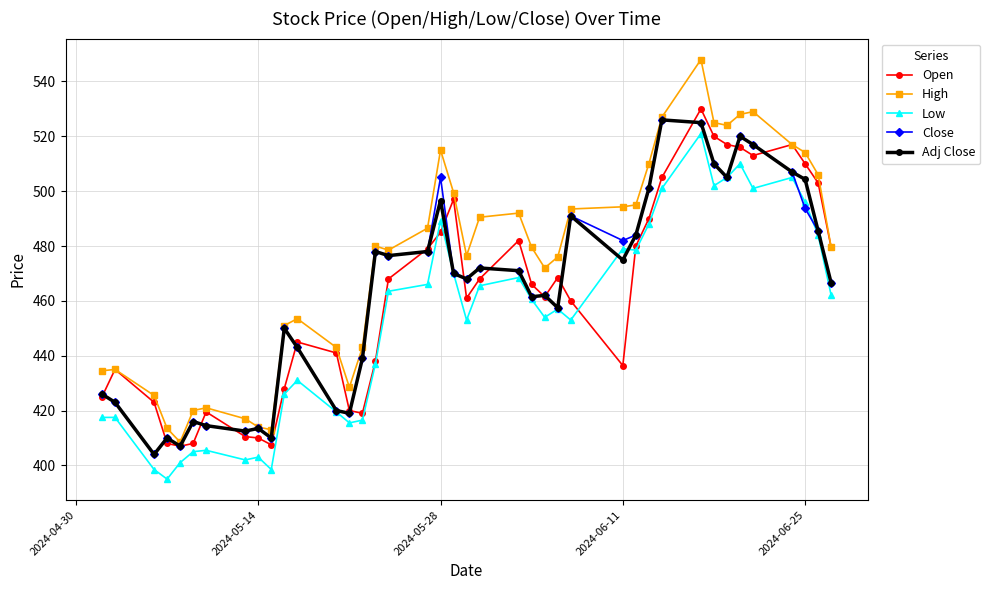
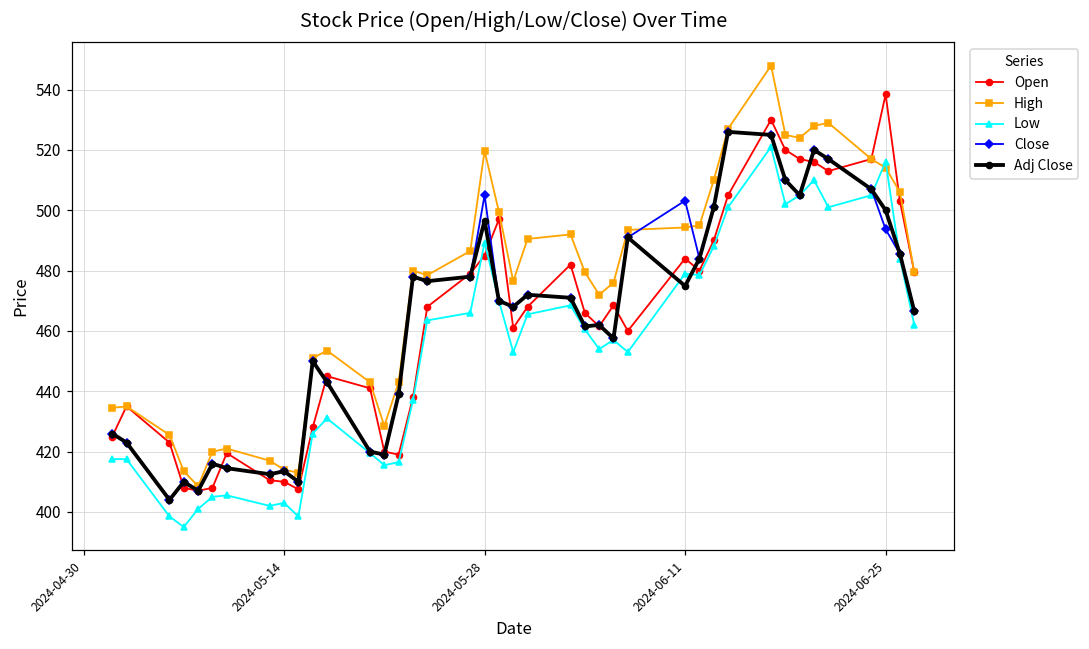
High, 2024-05-28: 515 -> 520
Open, 2024-06-11: 436 -> 484
Close, 2024-06-11: 482 -> 503
Open, 2024-06-25: 510 -> 538
Low, 2024-06-25: 496 -> 516
Adj Close, 2024-06-25: 504 -> 500
